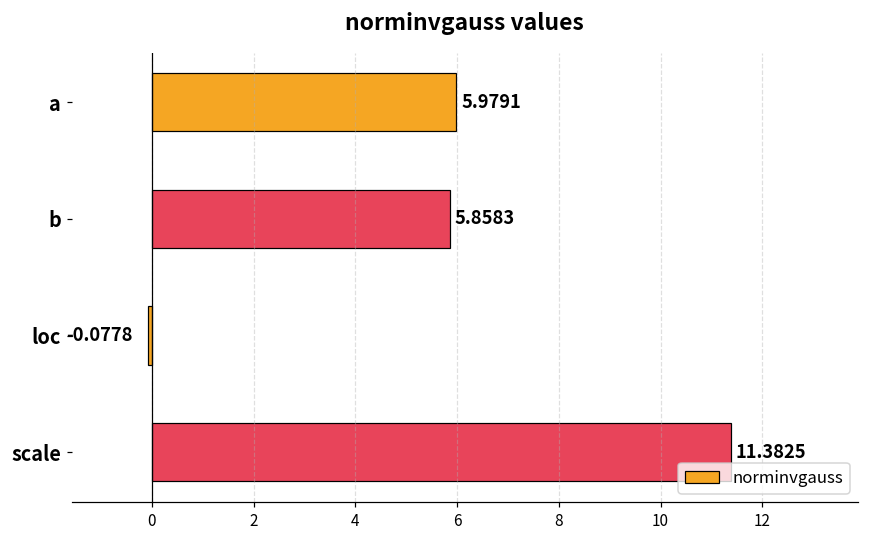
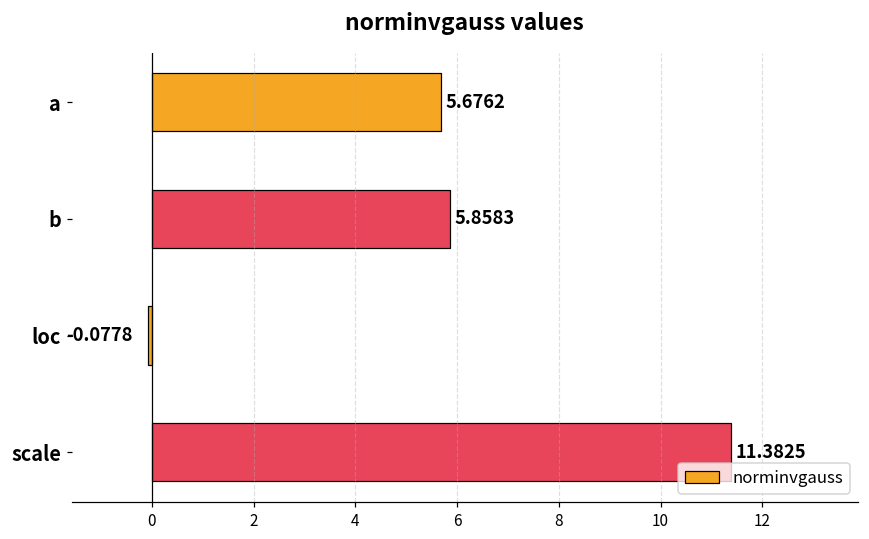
a: 5.9791 -> 5.6762
